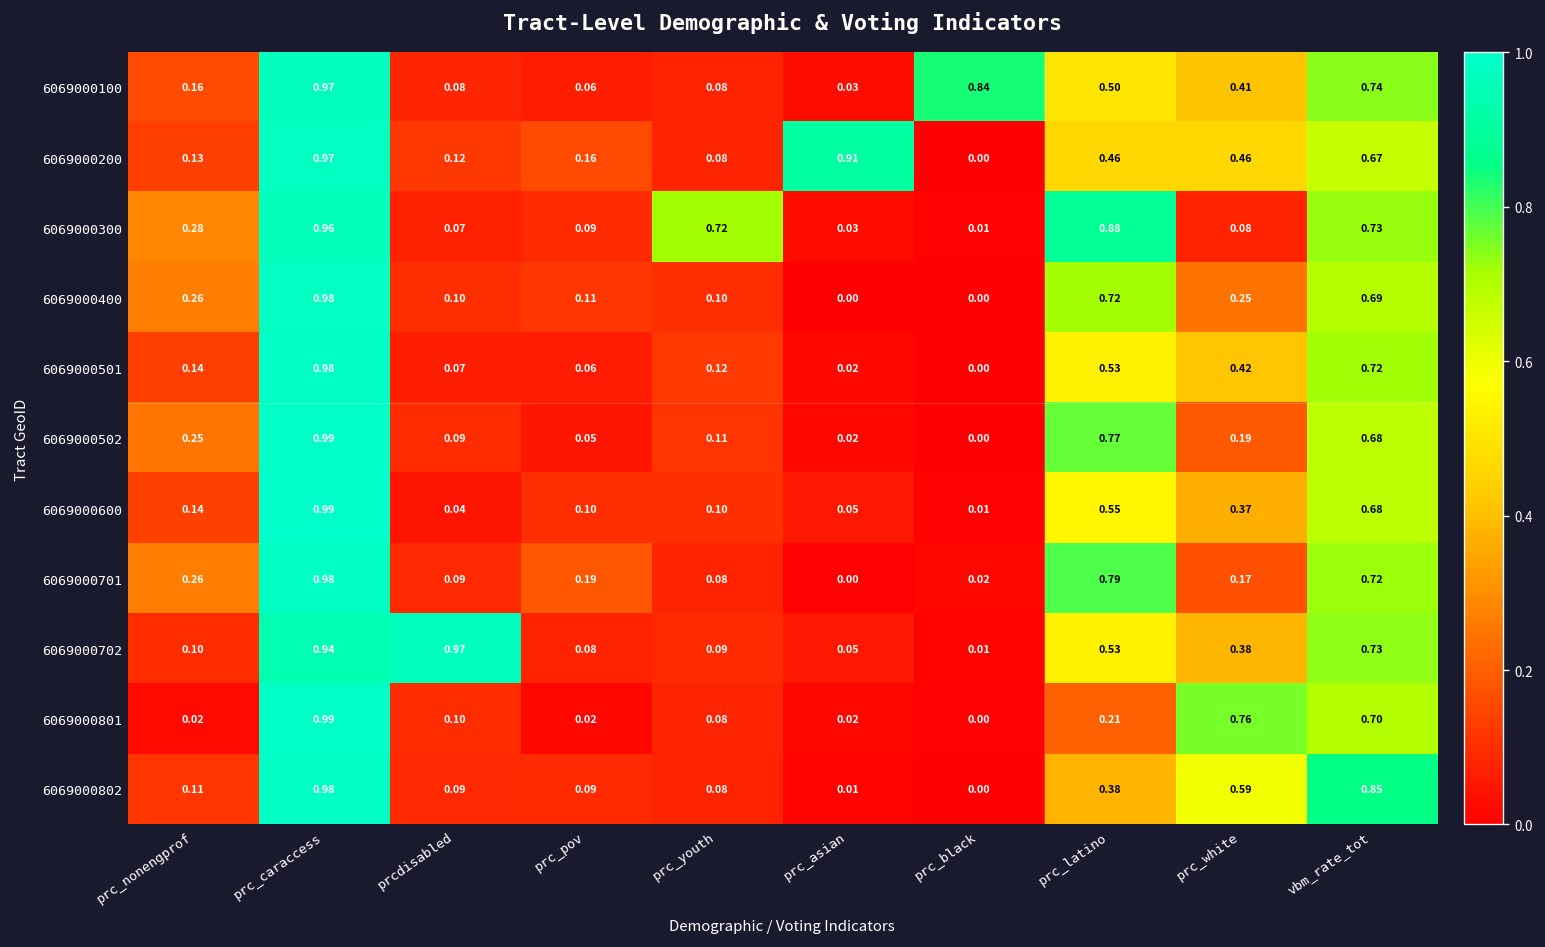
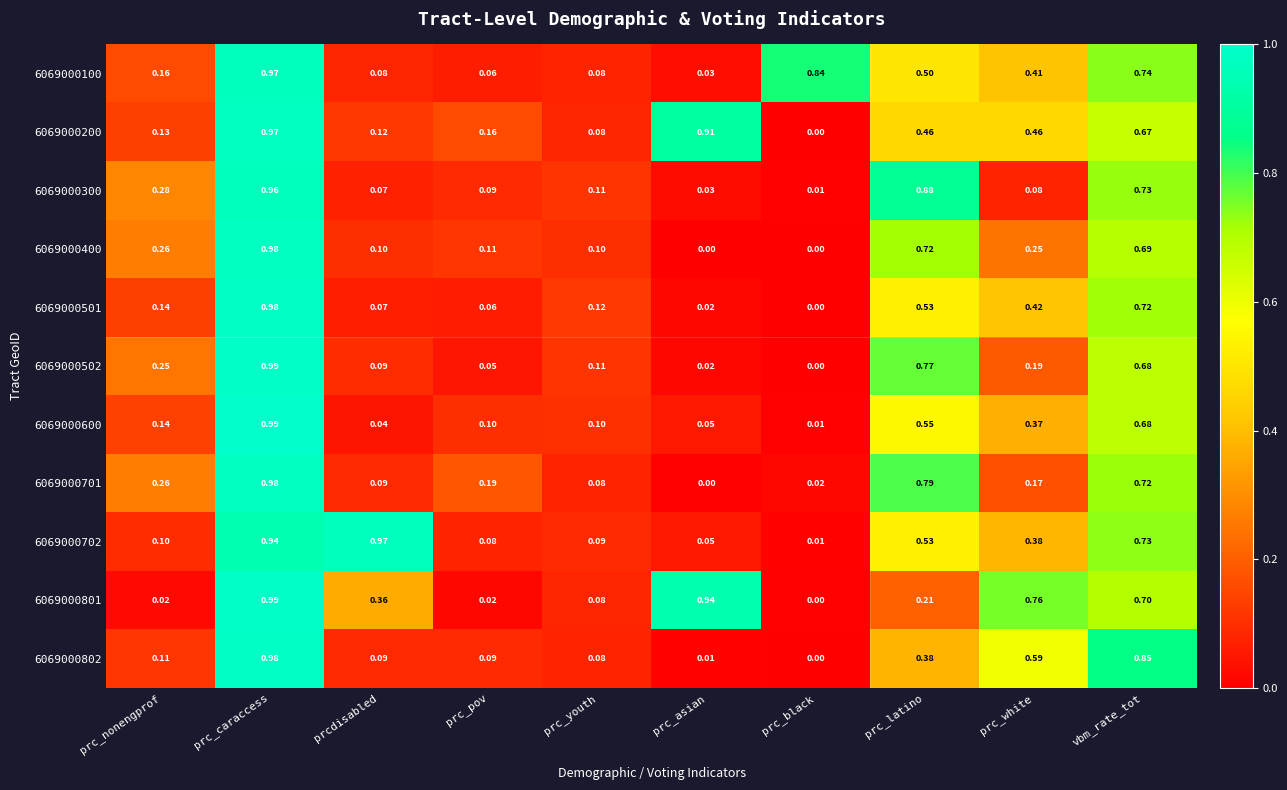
6069000300, prc_youth: 0.72 -> 0.11
6069000801, prcdisabled: 0.10 -> 0.36
6069000801, prc_asian: 0.02 -> 0.94
